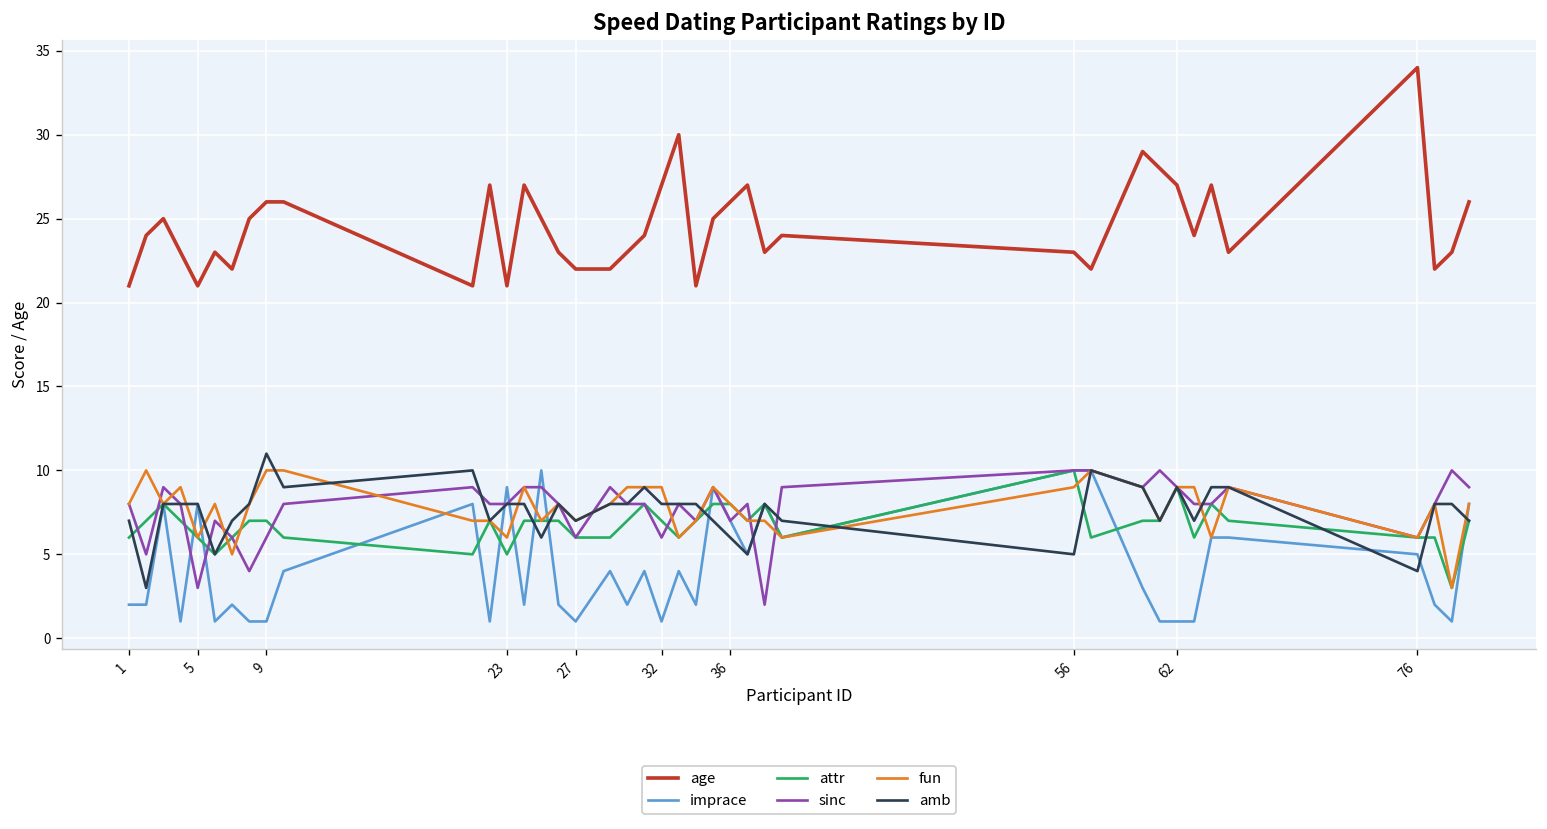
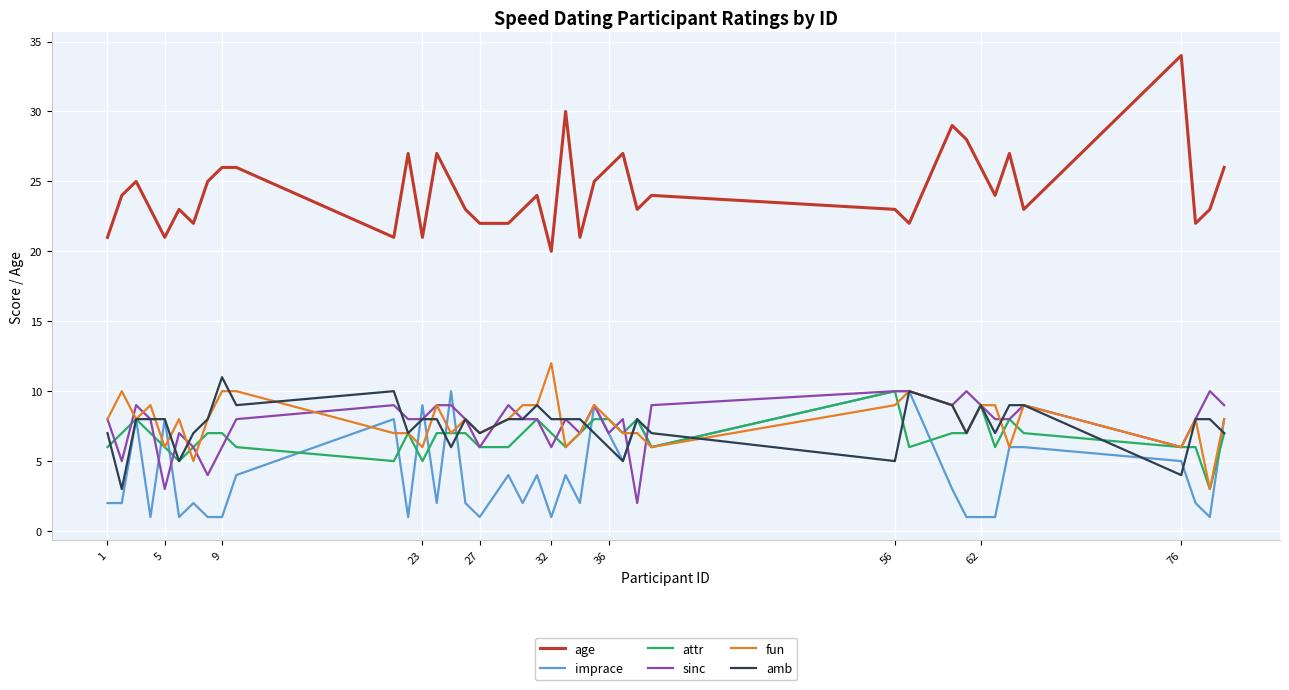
age, 32: 27 -> 20
fun, 32: 9 -> 12
age, 62: 27 -> 26
